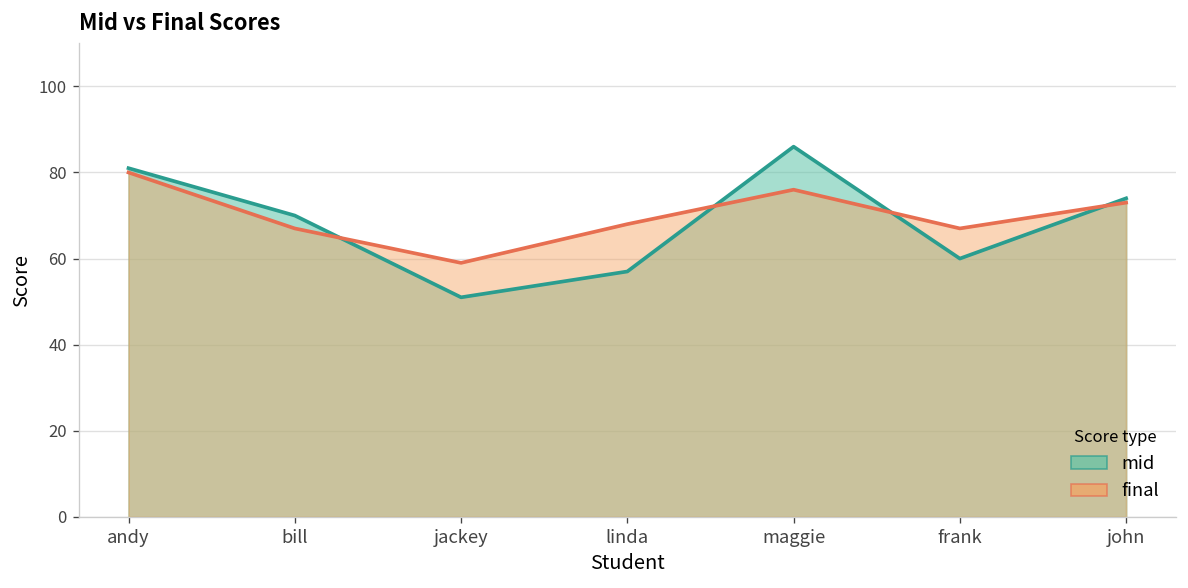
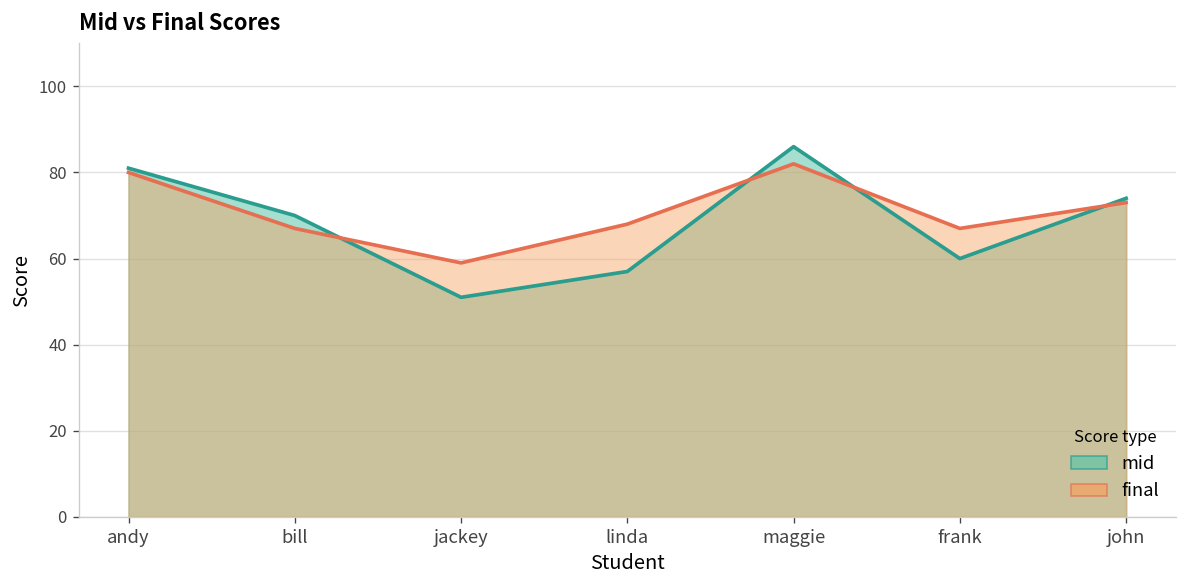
final, maggie: 76 -> 82
